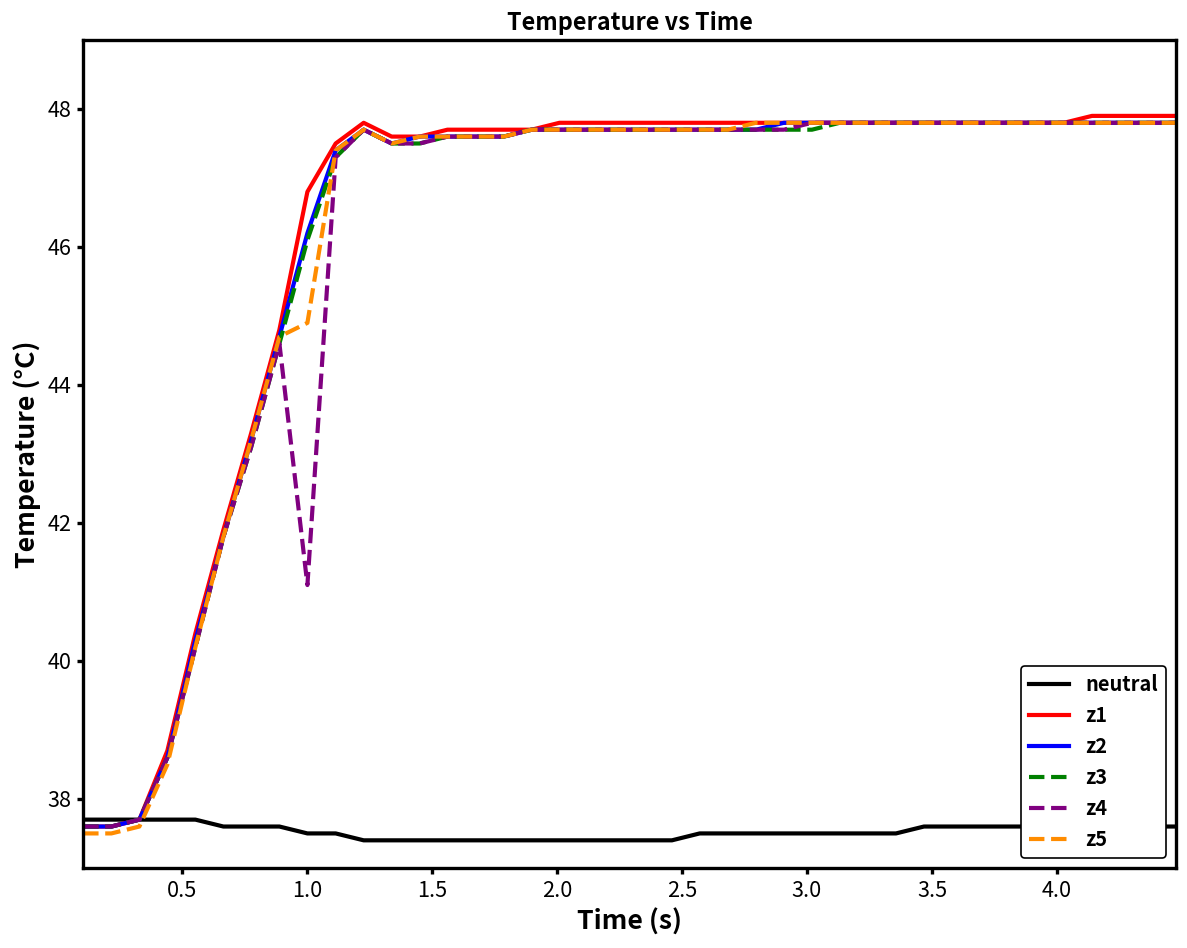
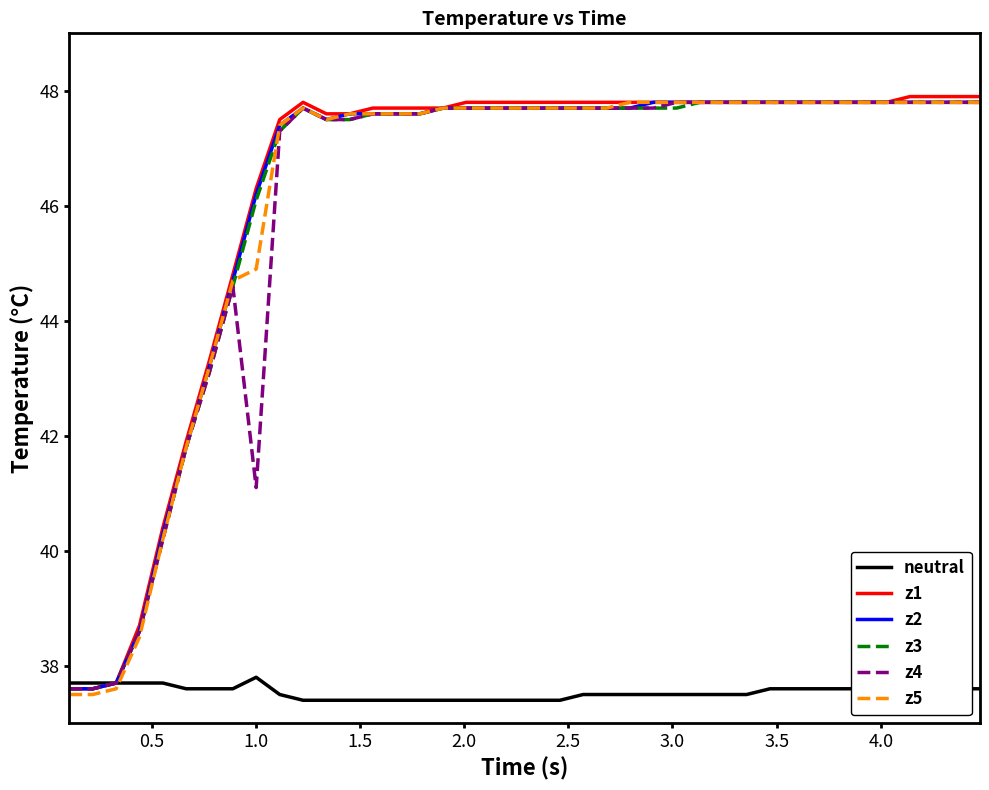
neutral, 1.0: 37.5 -> 37.8
z1, 1.0: 46.8 -> 46.3
